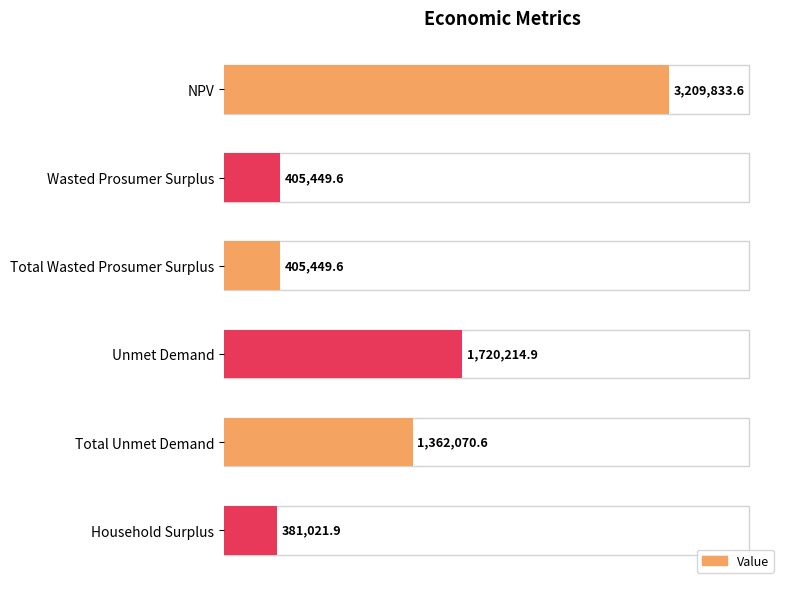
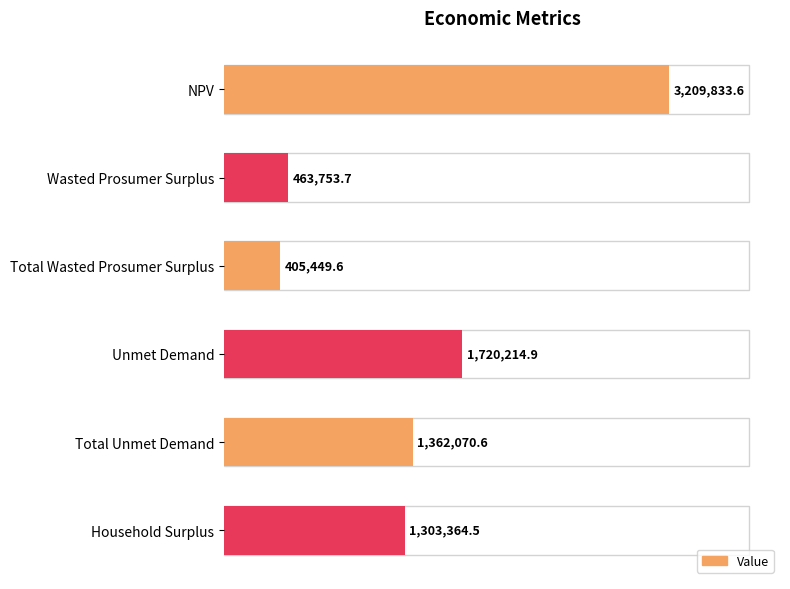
Wasted Prosumer Surplus: 405,449.6 -> 463,753.7
Household Surplus: 381,021.9 -> 1,303,364.5
